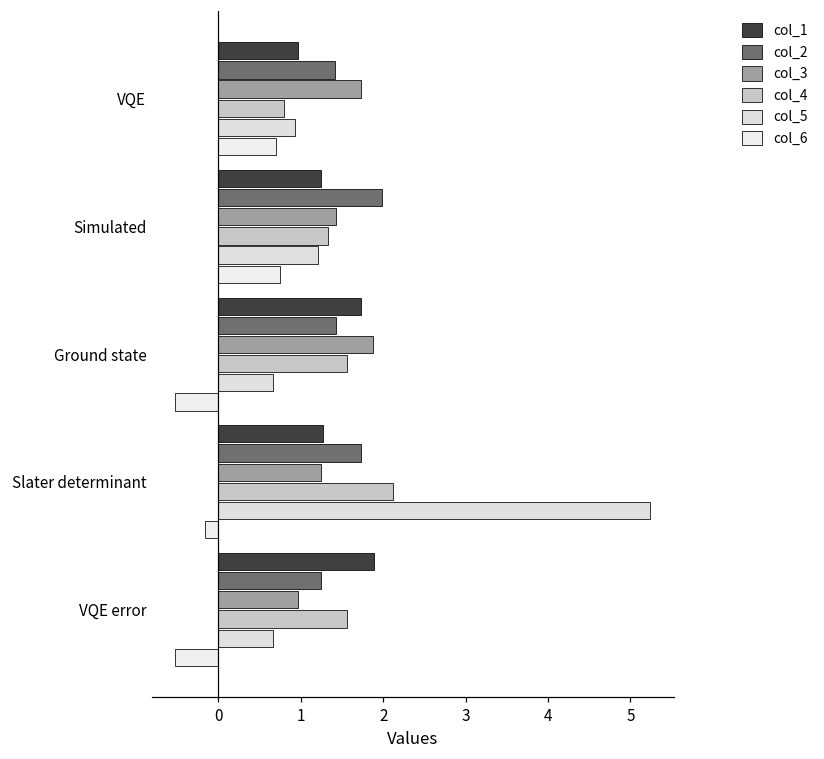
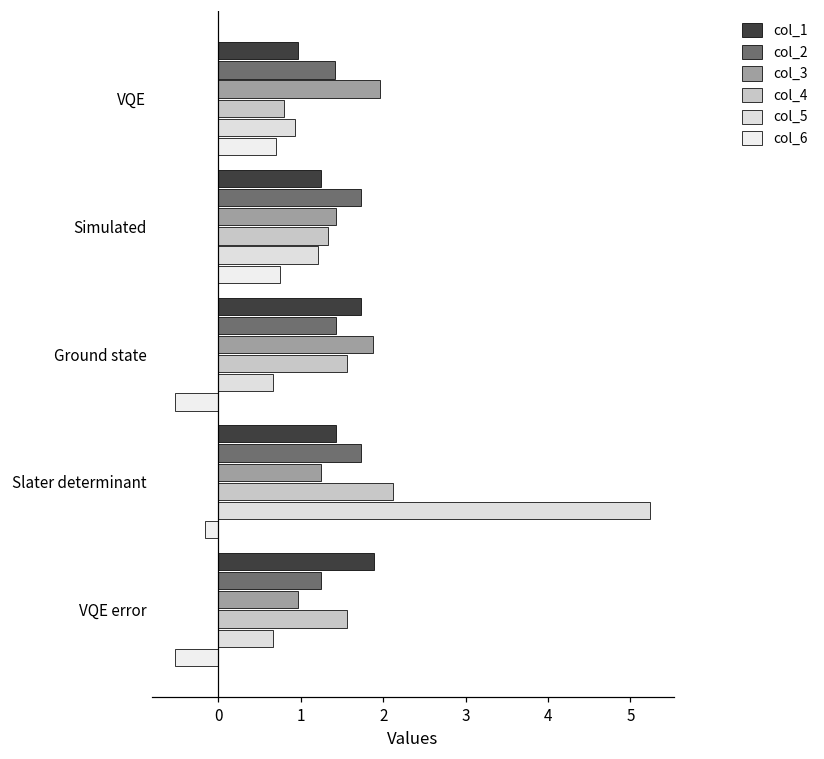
col_3, VQE: 1.7 -> 2.0
col_2, Simulated: 2.0 -> 1.7
col_1, Slater determinant: 1.3 -> 1.4
